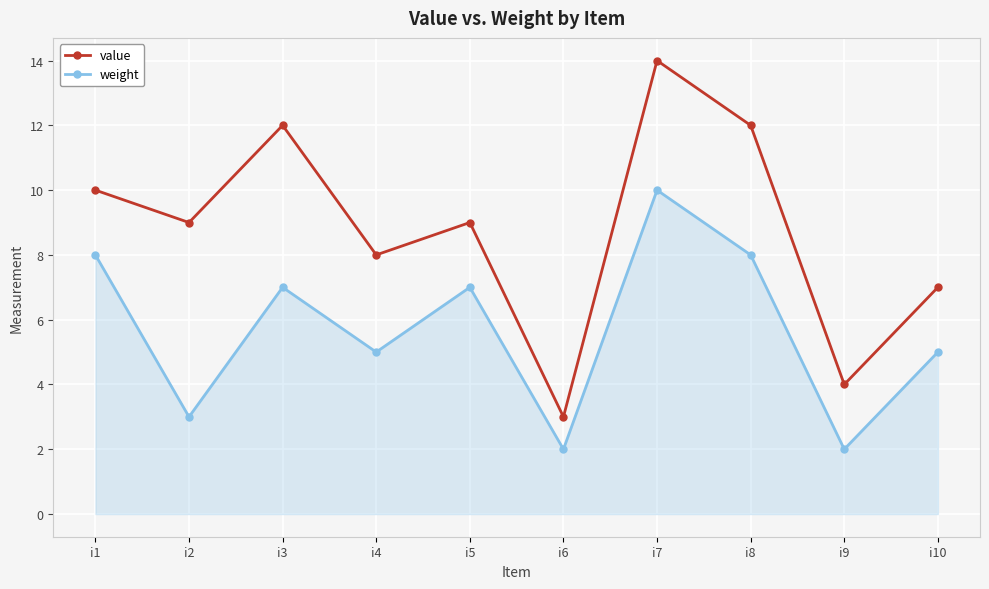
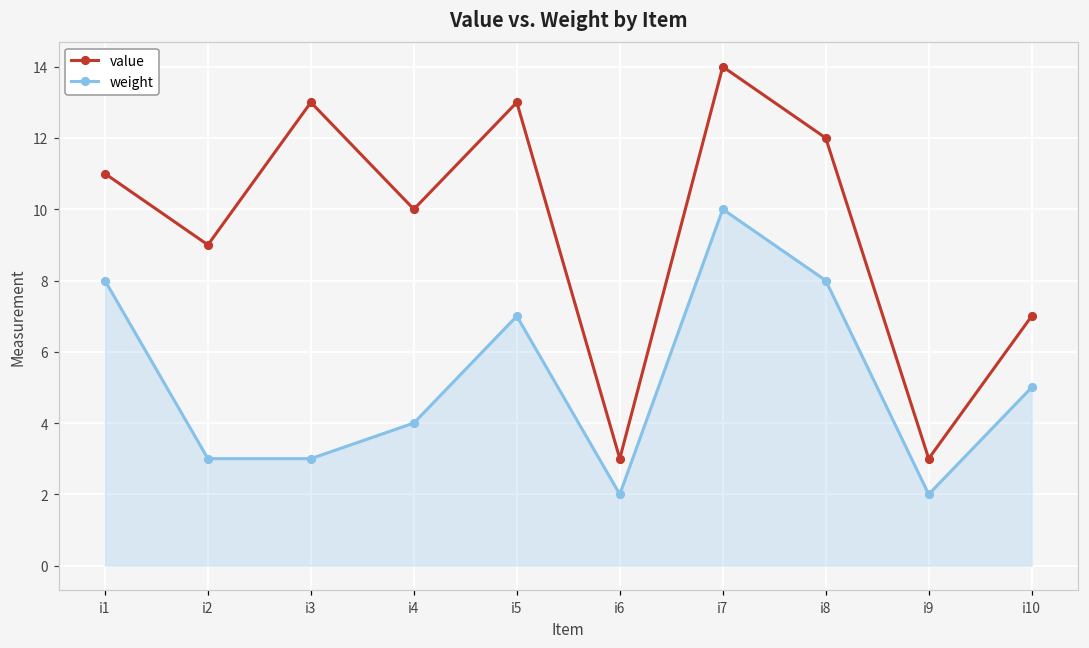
value, i1: 10 -> 11
value, i3: 12 -> 13
weight, i3: 7 -> 3
value, i4: 8 -> 10
weight, i4: 5 -> 4
value, i5: 9 -> 13
value, i9: 4 -> 3
